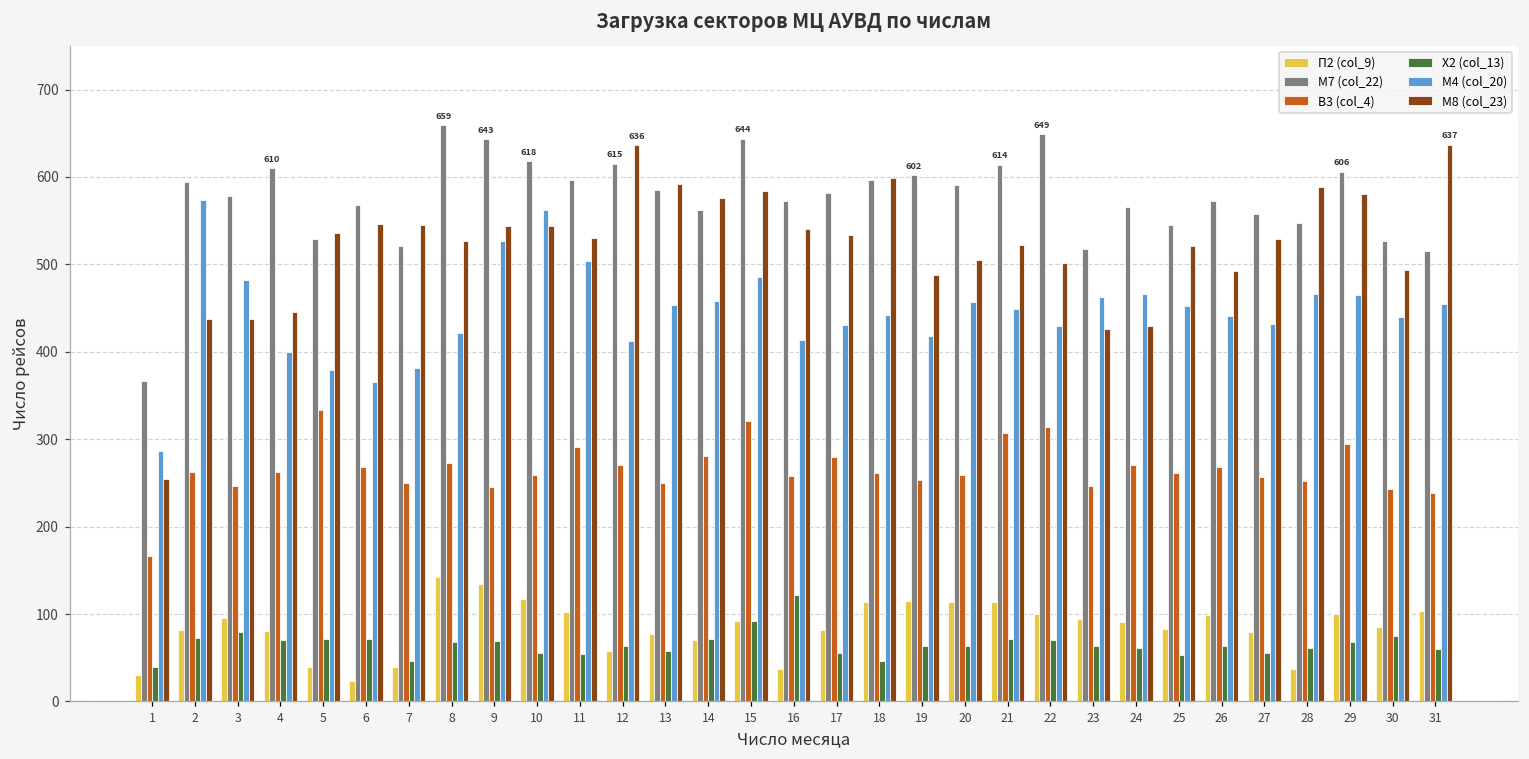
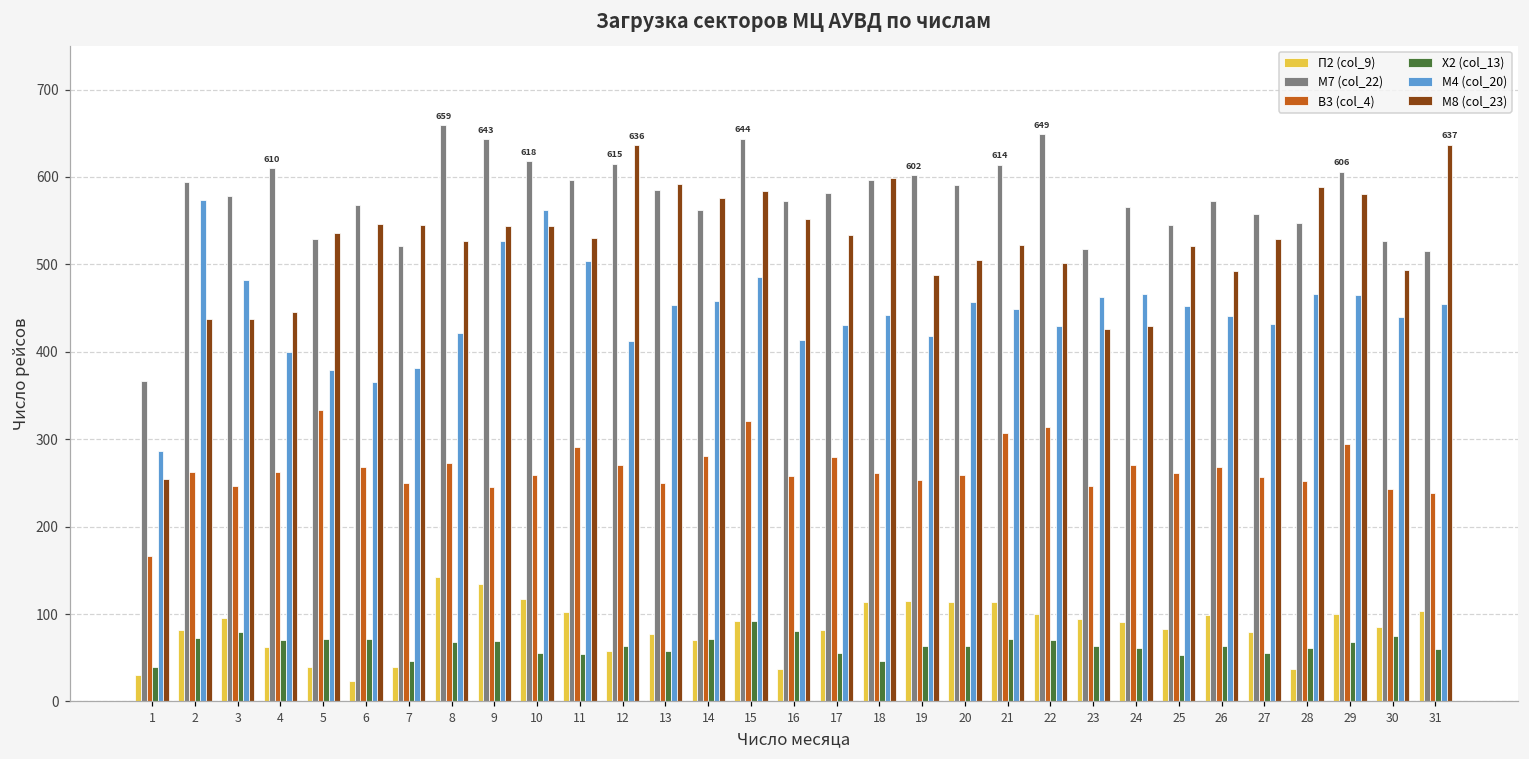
П2 (col_9), 4: 80 -> 60
Х2 (col_13), 16: 120 -> 80
М8 (col_23), 16: 540 -> 550
